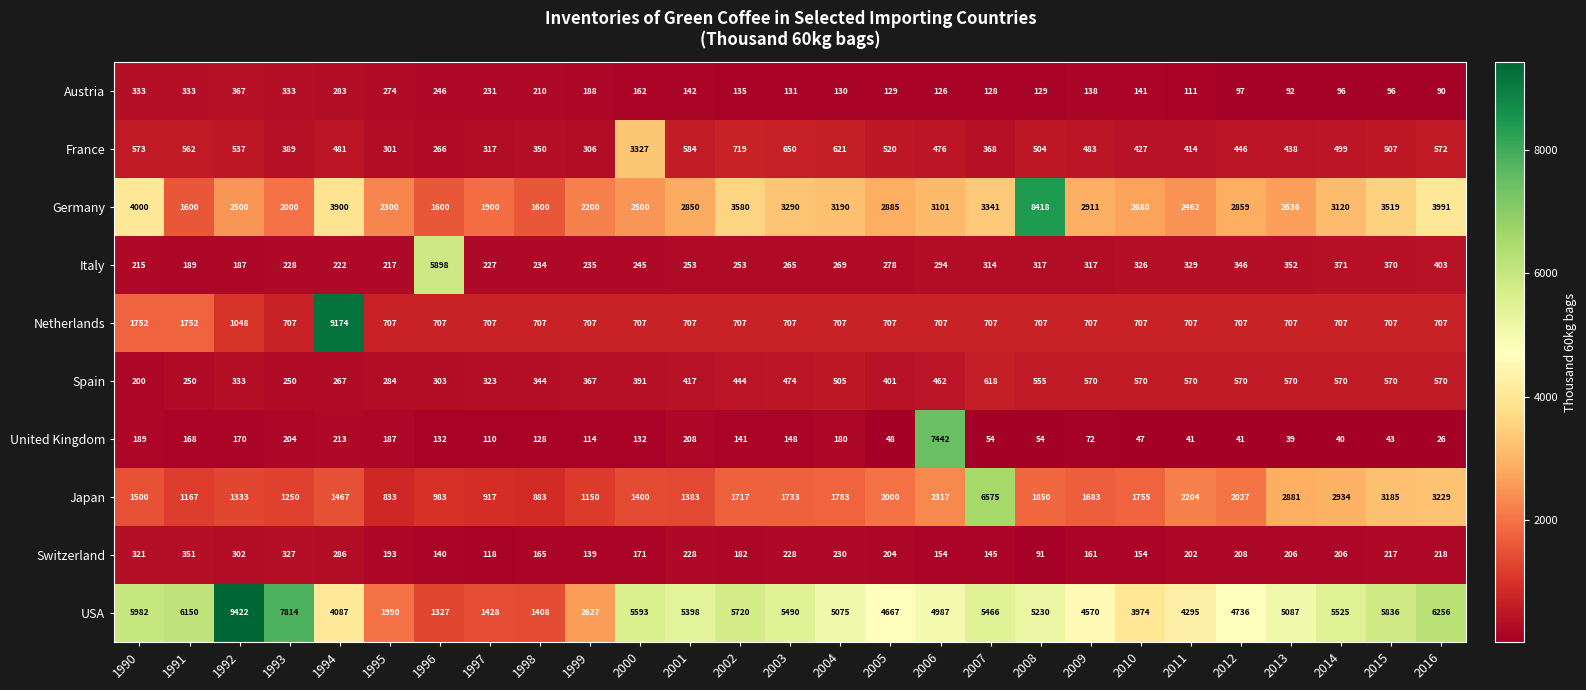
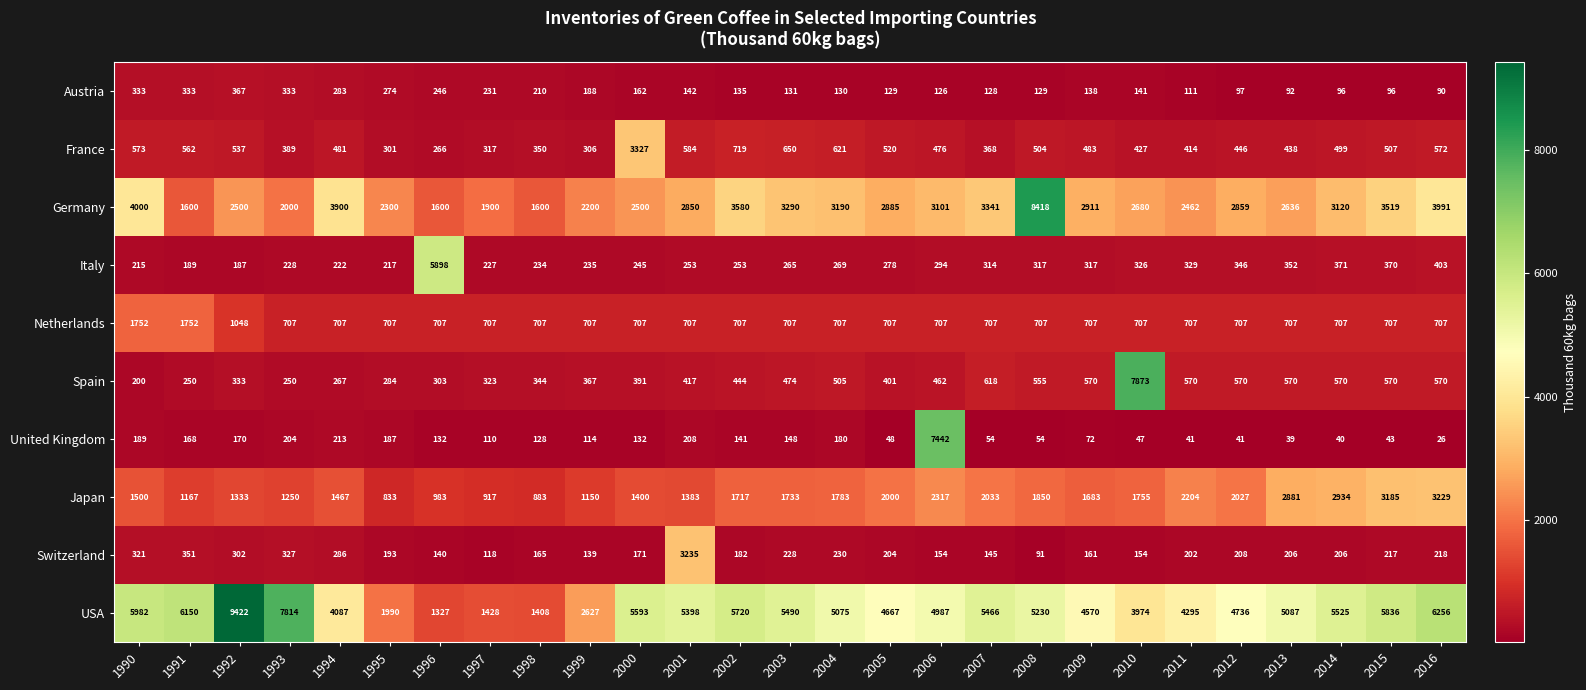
Netherlands, 1994: 9174 -> 707
Spain, 2010: 570 -> 7873
Japan, 2007: 6575 -> 2033
Switzerland, 2001: 228 -> 3235
